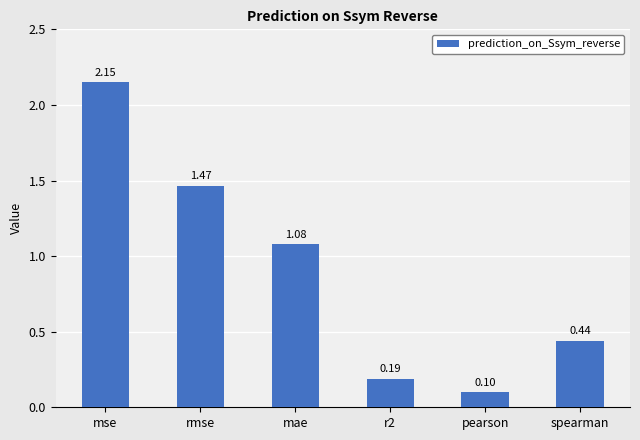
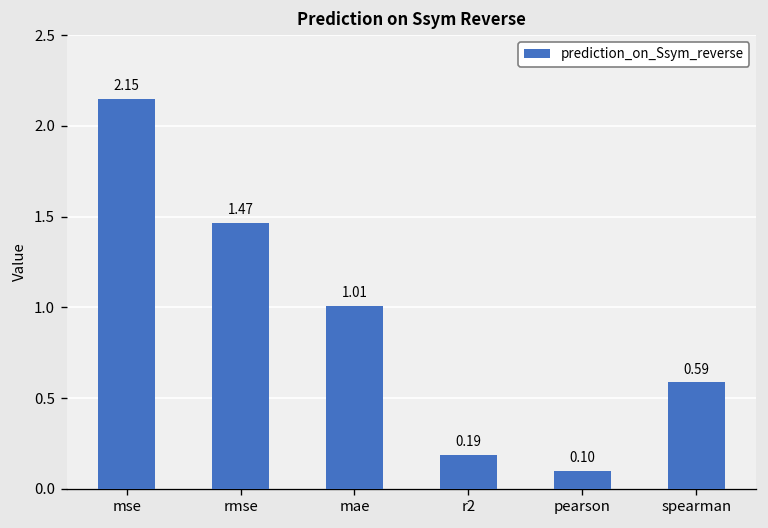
mae: 1.08 -> 1.01
spearman: 0.44 -> 0.59
